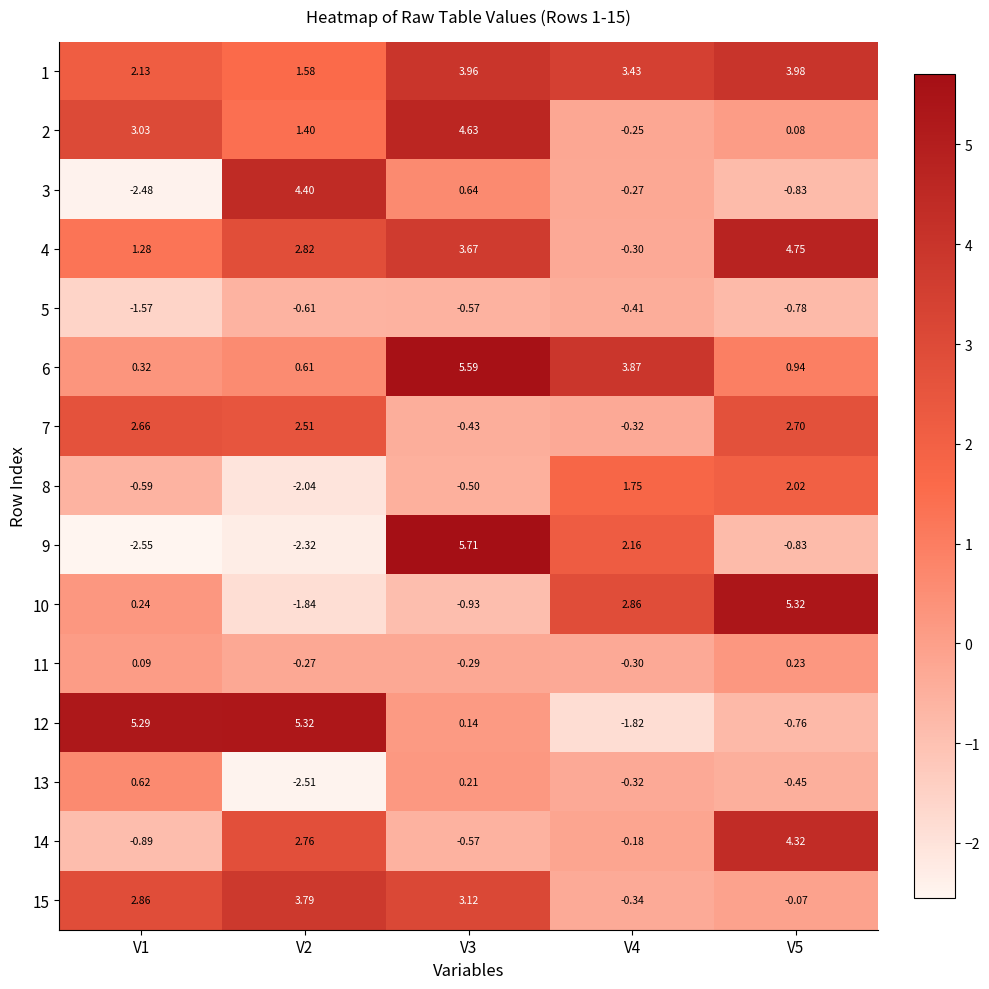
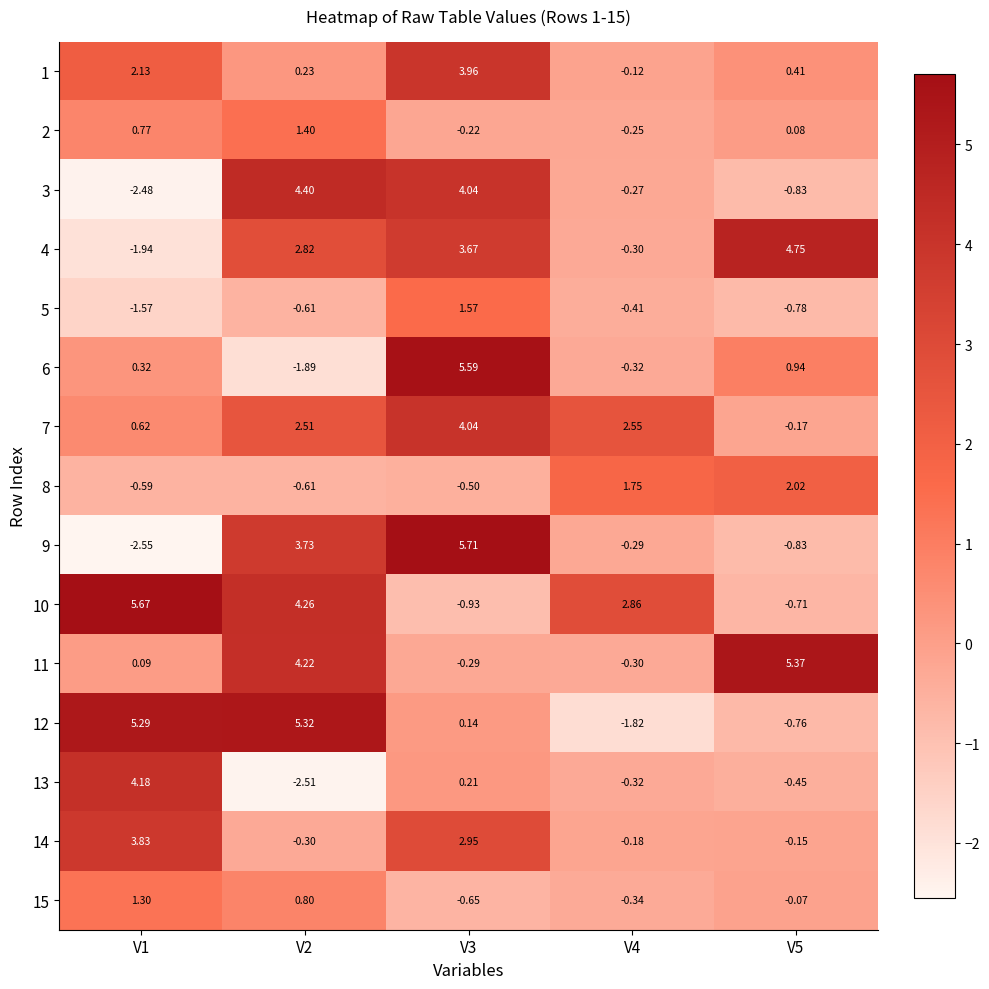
1, V2: 1.58 -> 0.23
1, V4: 3.43 -> -0.12
1, V5: 3.98 -> 0.41
2, V1: 3.03 -> 0.77
2, V3: 4.63 -> -0.22
3, V3: 0.64 -> 4.04
4, V1: 1.28 -> -1.94
5, V3: -0.57 -> 1.57
6, V2: 0.61 -> -1.89
6, V4: 3.87 -> -0.32
7, V1: 2.66 -> 0.62
7, V3: -0.43 -> 4.04
7, V4: -0.32 -> 2.55
7, V5: 2.70 -> -0.17
8, V2: -2.04 -> -0.61
9, V2: -2.32 -> 3.73
9, V4: 2.16 -> -0.29
10, V1: 0.24 -> 5.67
10, V2: -1.84 -> 4.26
10, V5: 5.32 -> -0.71
11, V2: -0.27 -> 4.22
11, V5: 0.23 -> 5.37
13, V1: 0.62 -> 4.18
14, V1: -0.89 -> 3.83
14, V2: 2.76 -> -0.30
14, V3: -0.57 -> 2.95
14, V5: 4.32 -> -0.15
15, V1: 2.86 -> 1.30
15, V2: 3.79 -> 0.80
15, V3: 3.12 -> -0.65
